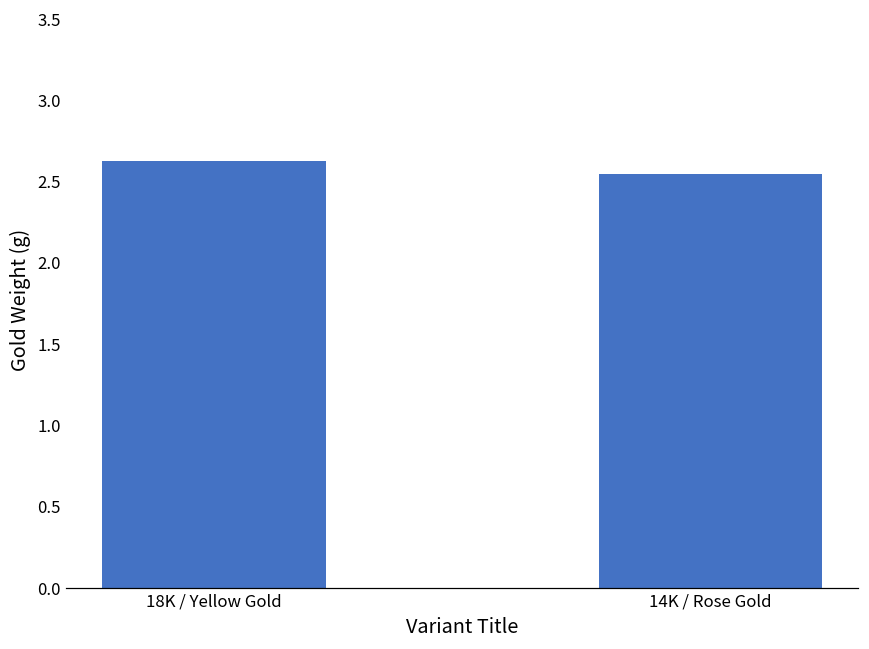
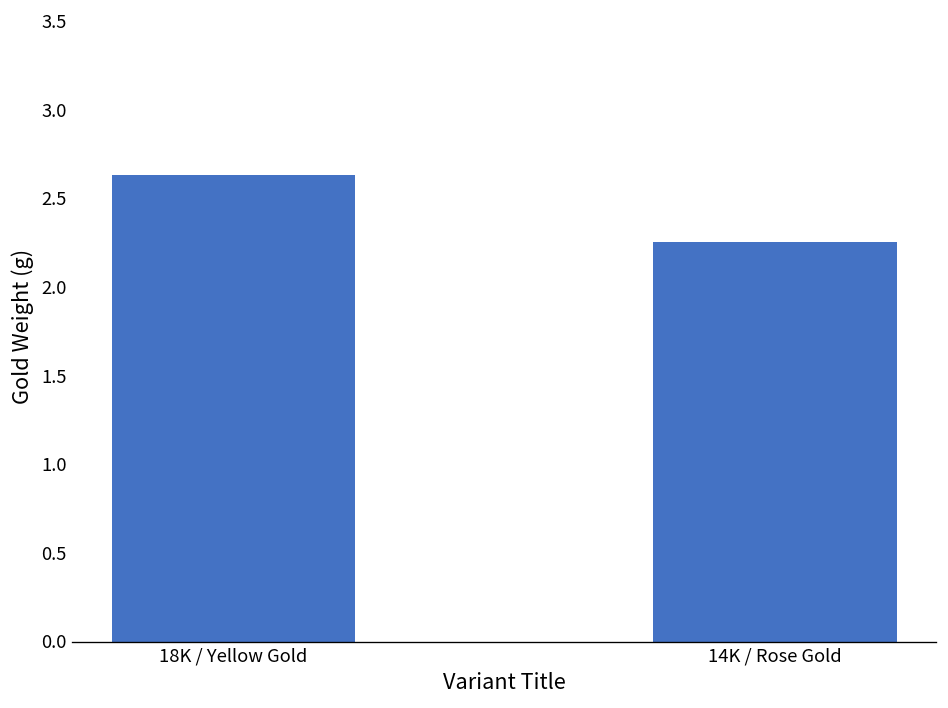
14K / Rose Gold: 2.55 -> 2.26
